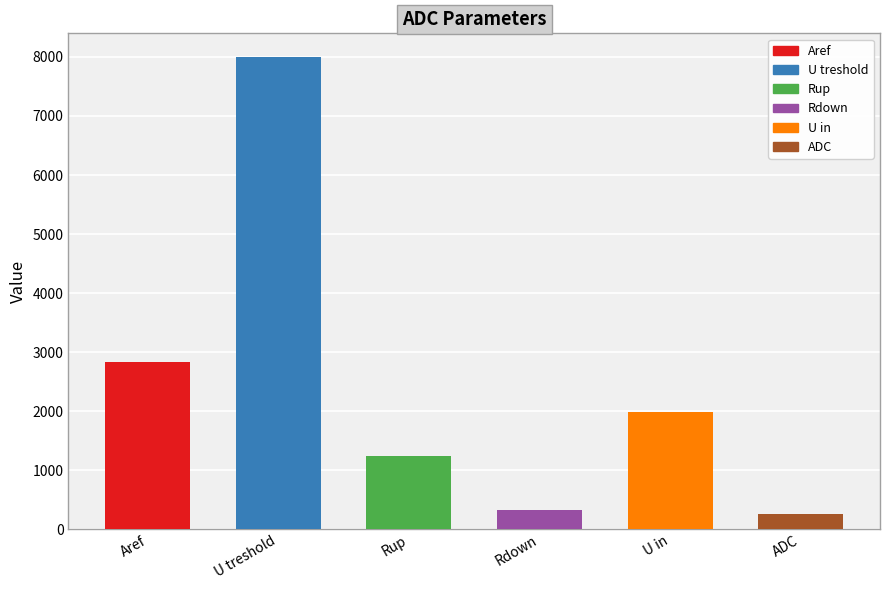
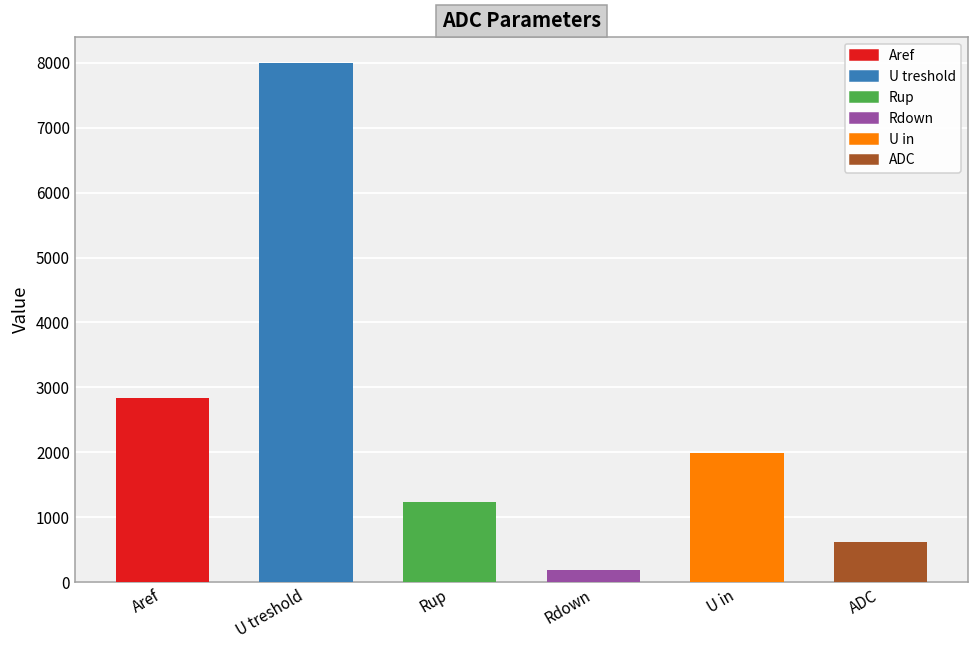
Rdown: 300 -> 200
ADC: 300 -> 600
